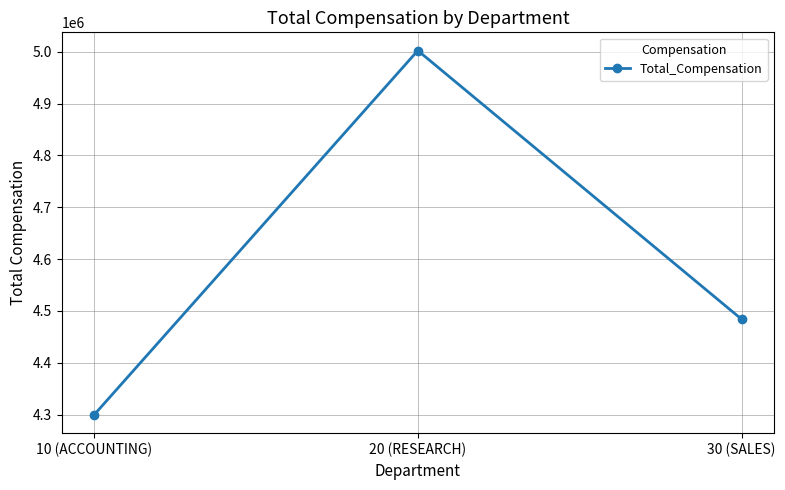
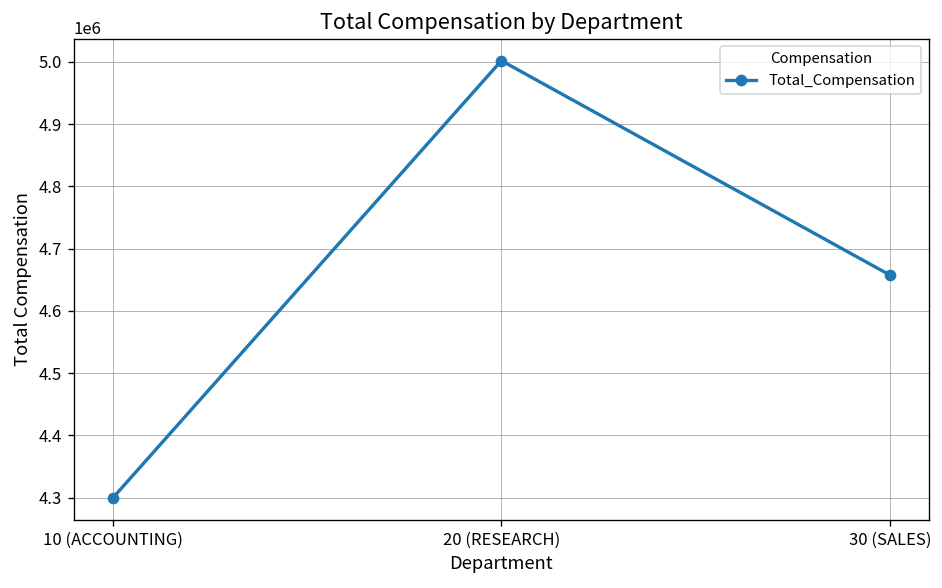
30 (SALES): 4480000 -> 4660000
